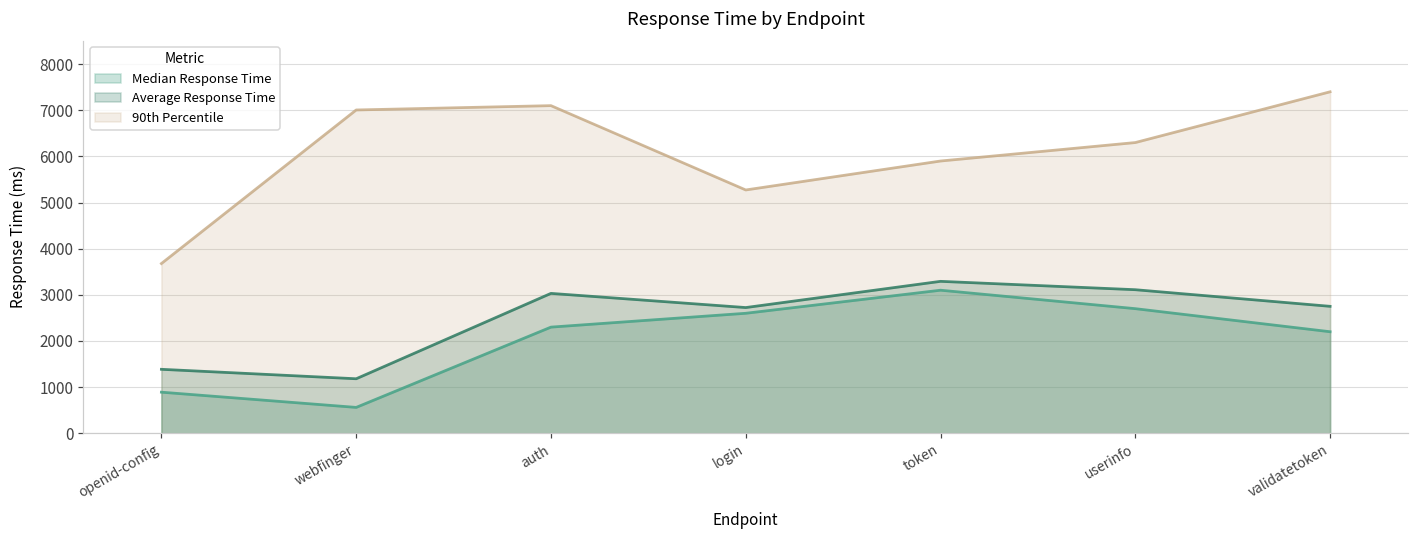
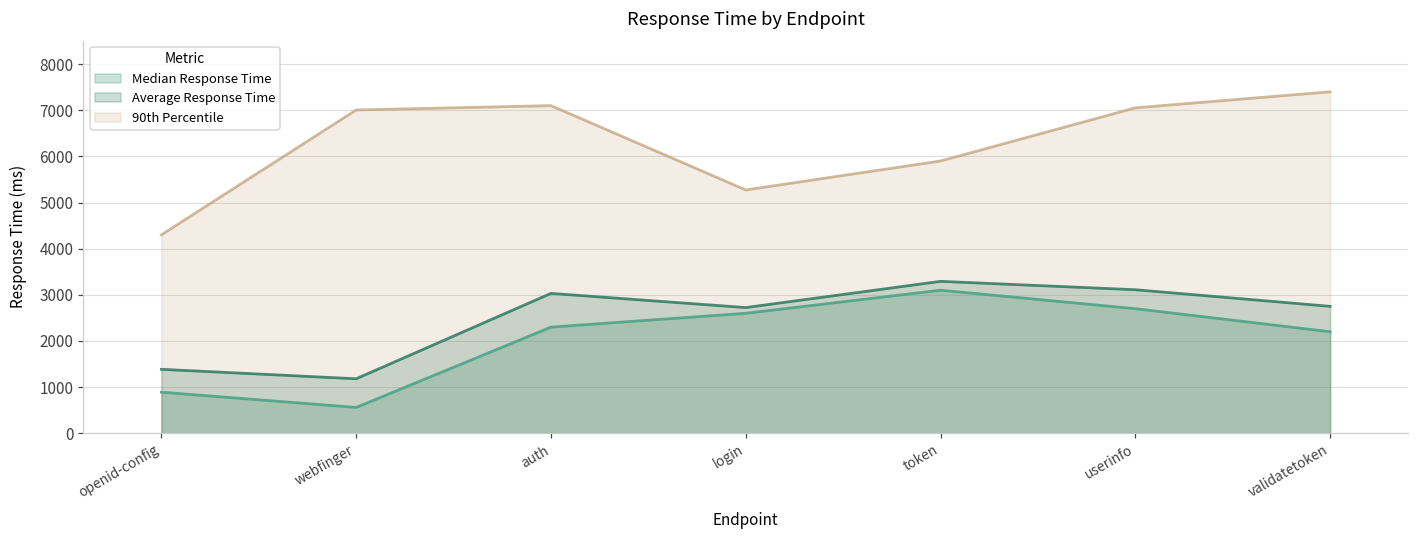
90th Percentile, openid-config: 3700 -> 4300
90th Percentile, userinfo: 6300 -> 7100
